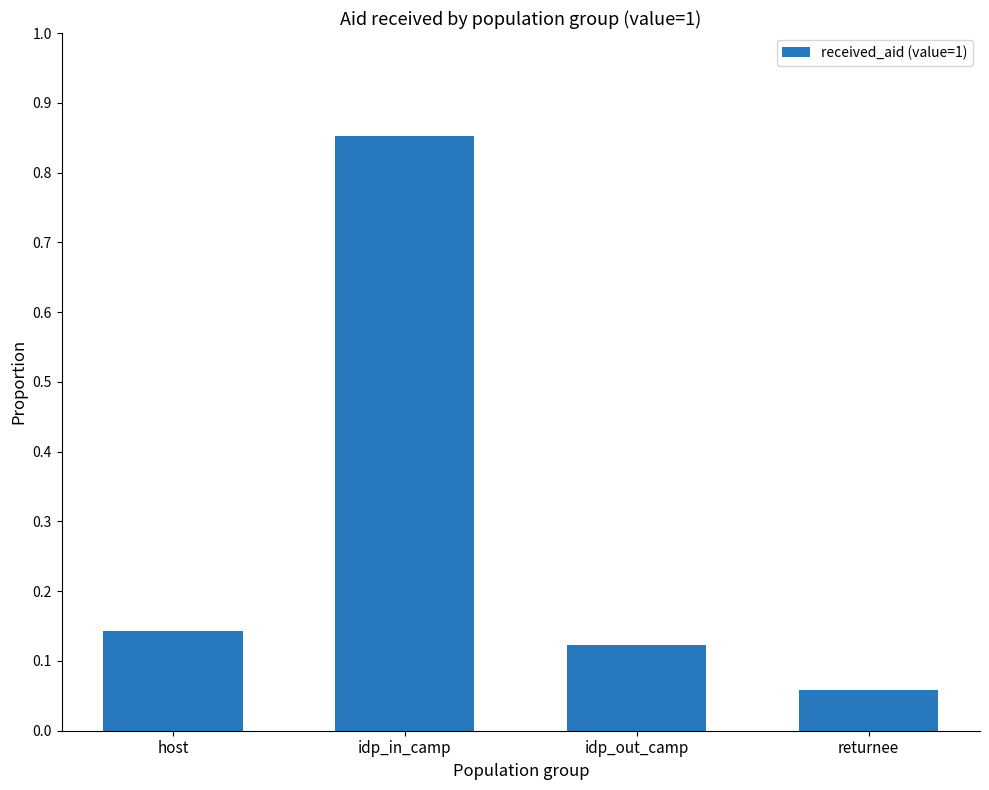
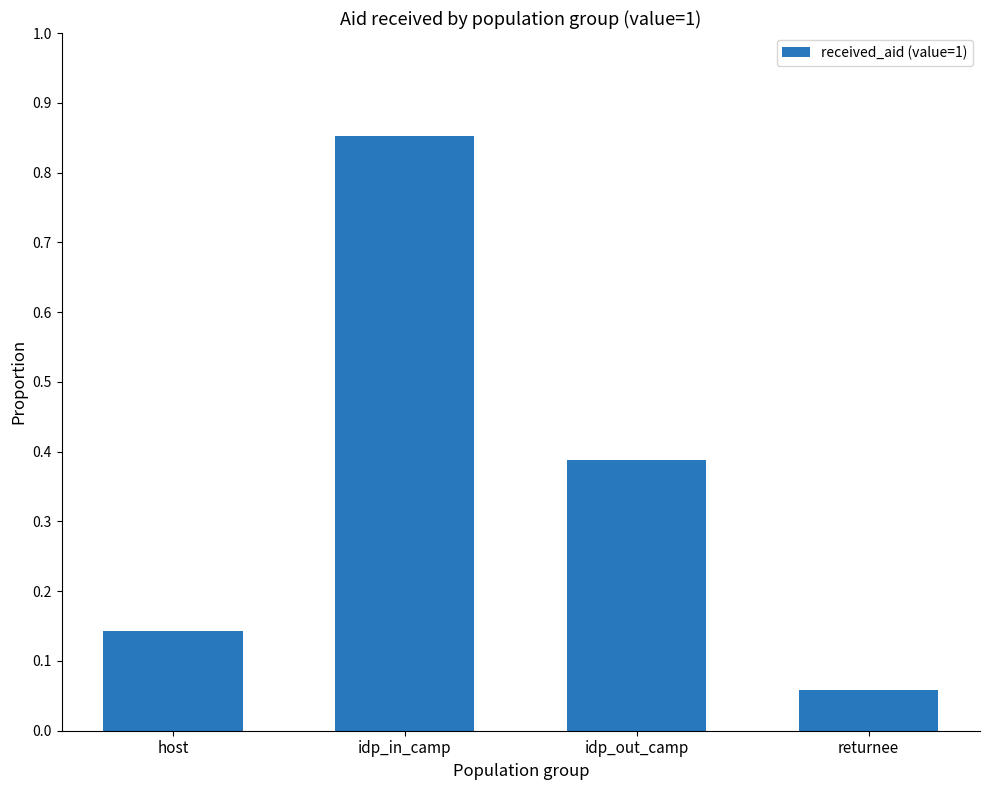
idp_out_camp: 0.12 -> 0.39
